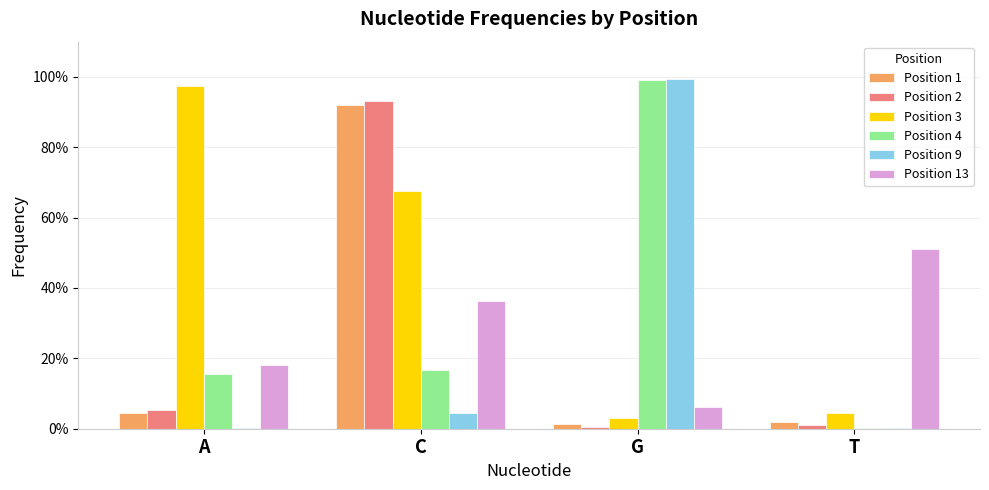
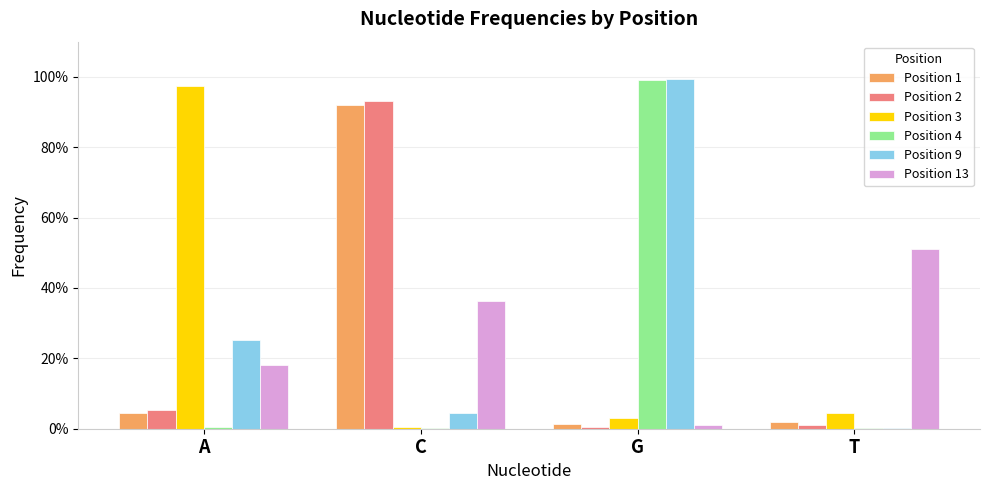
Position 4, A: 16% -> 0%
Position 9, A: 0% -> 25%
Position 3, C: 67% -> 1%
Position 4, C: 17% -> 0%
Position 13, G: 6% -> 1%
